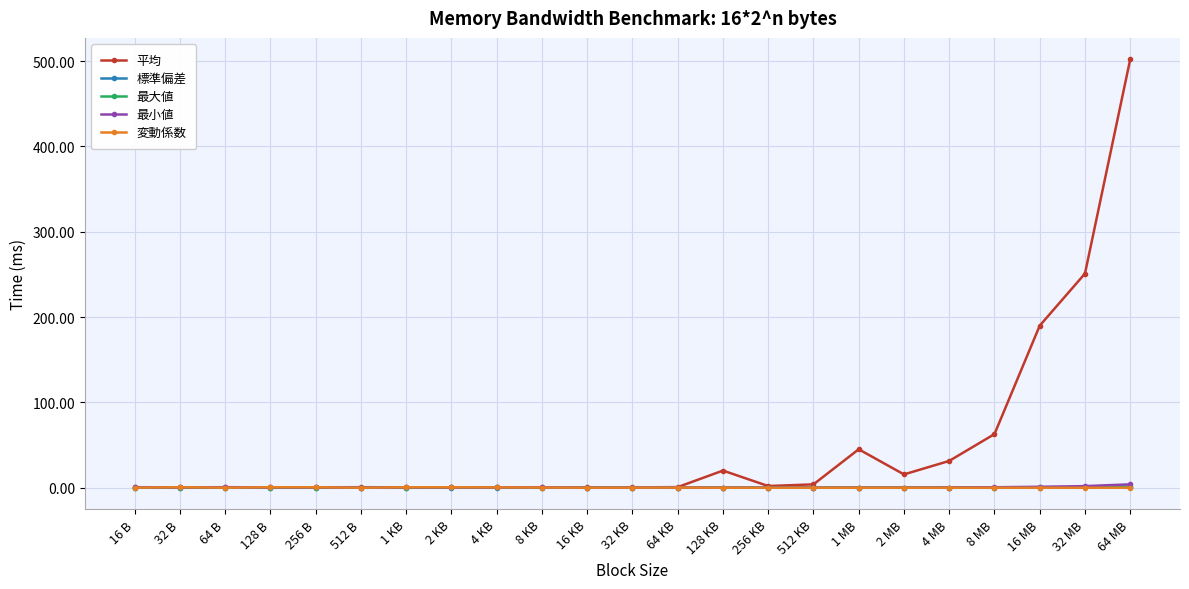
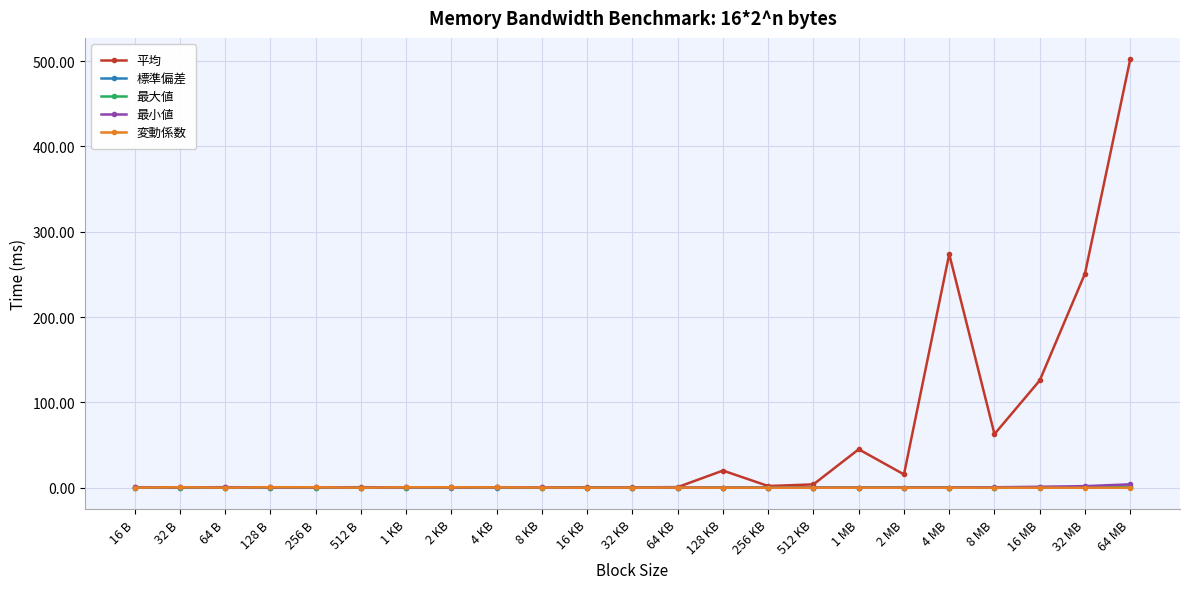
平均, 4 MB: 30 -> 270
平均, 16 MB: 190 -> 130
